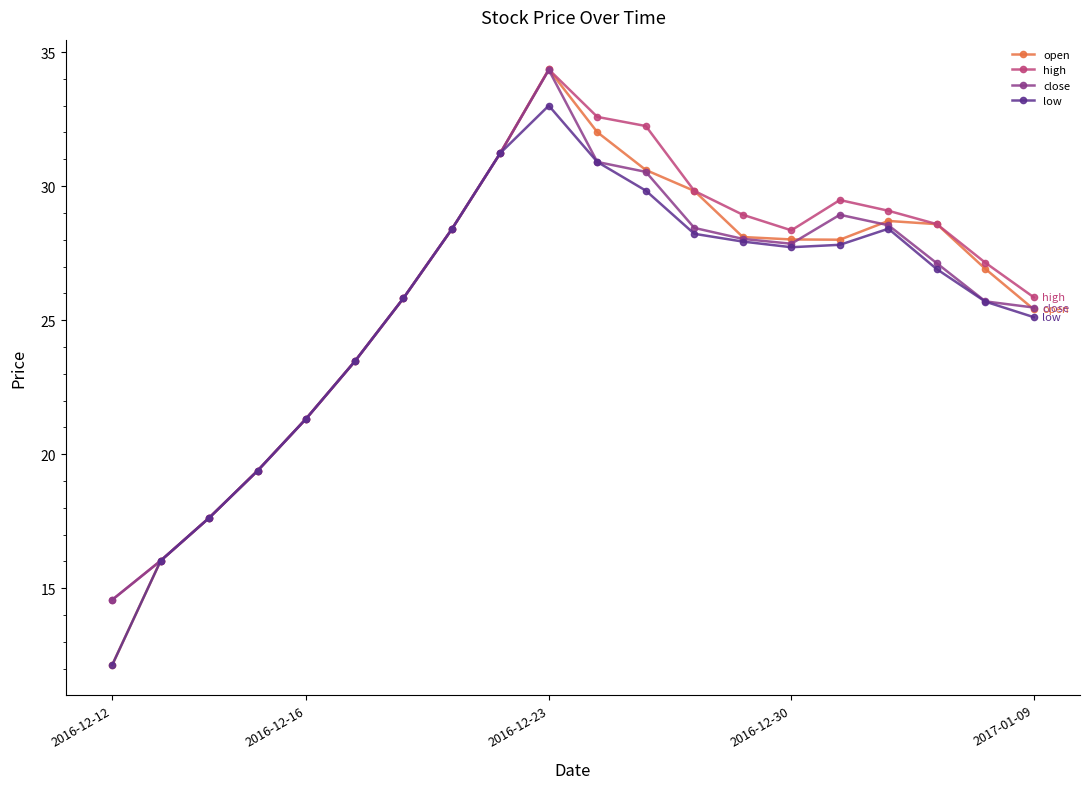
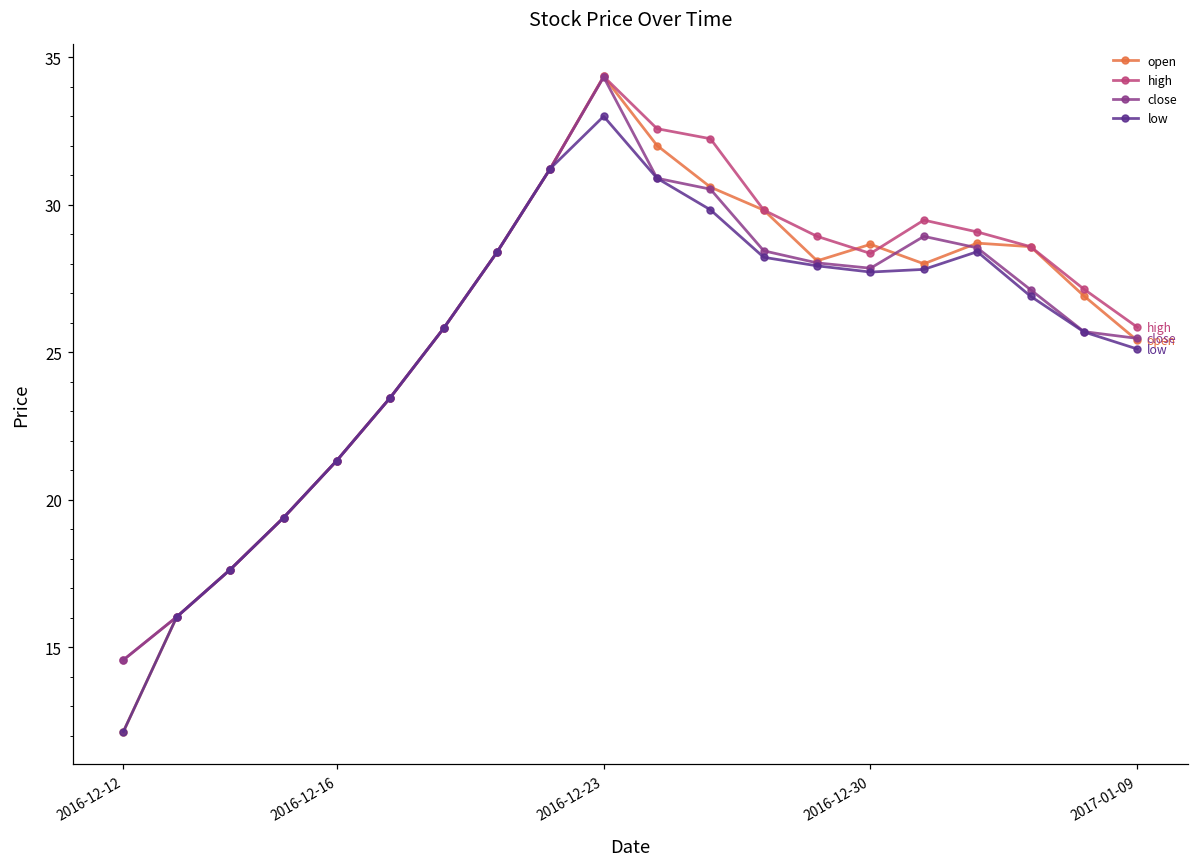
open, 2016-12-30: 28.0 -> 28.7
